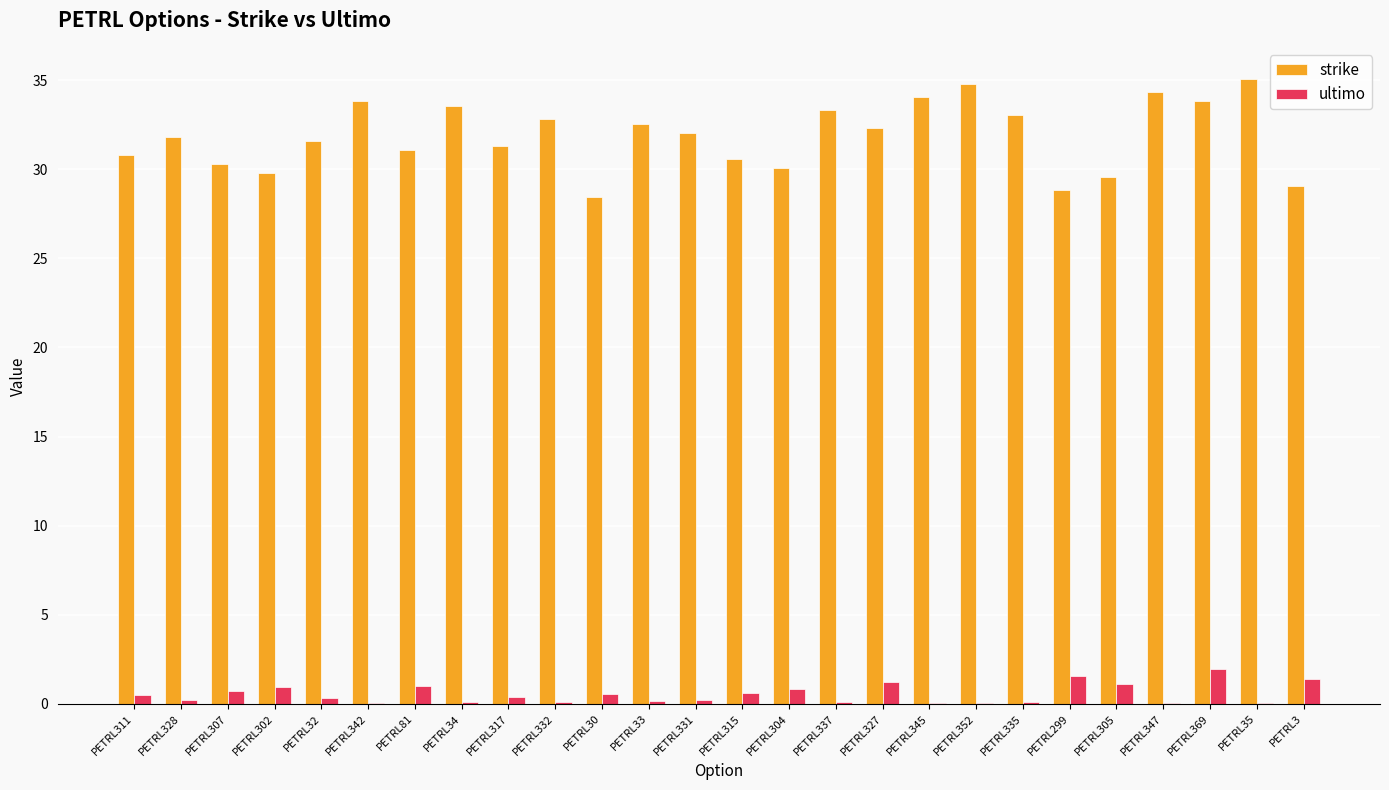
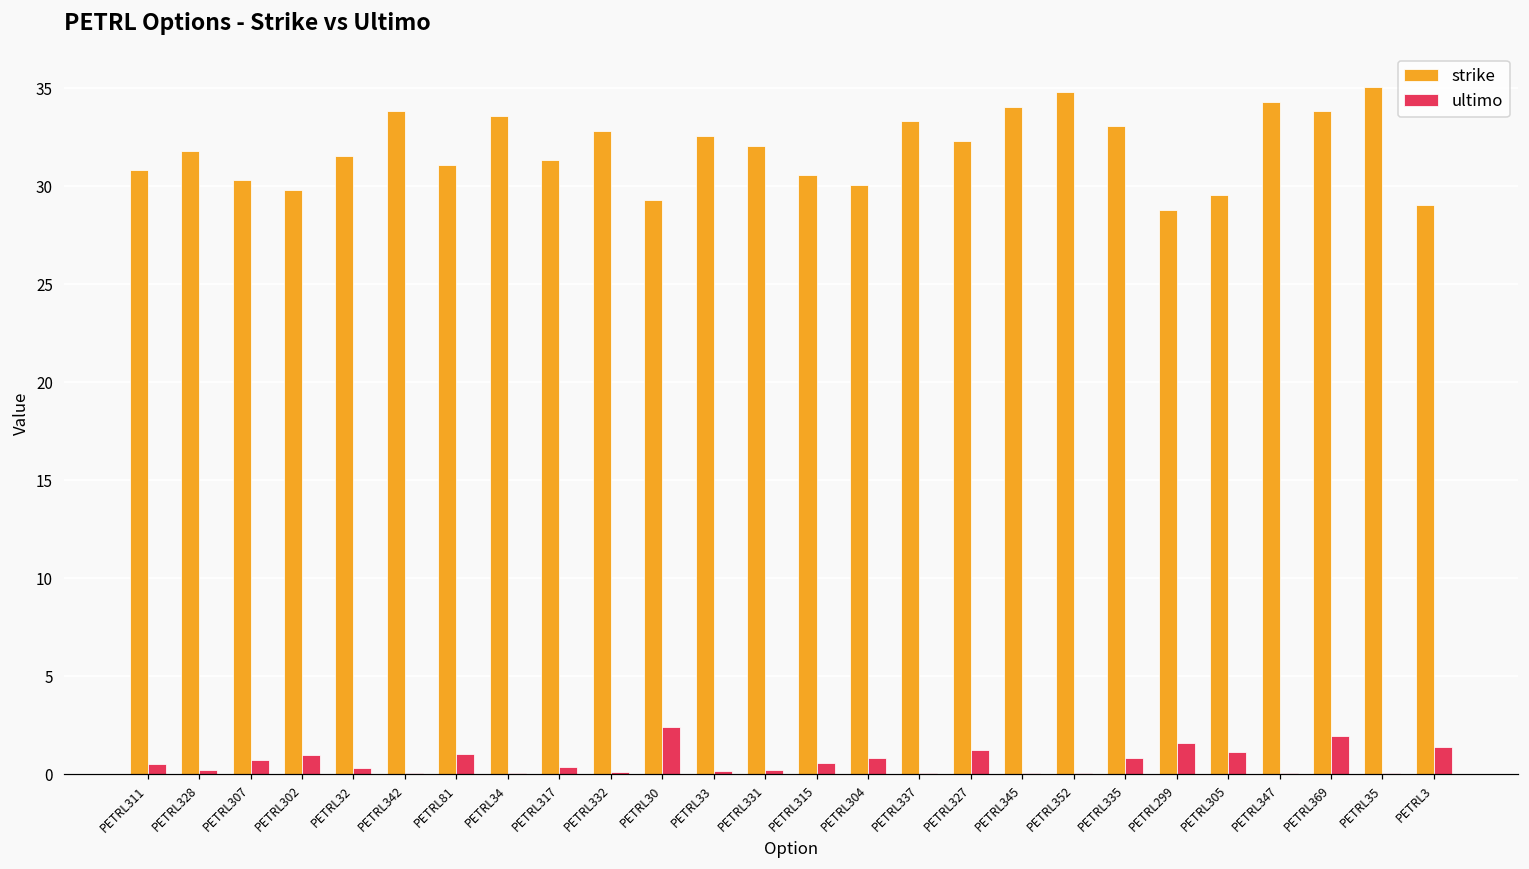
strike, PETRL30: 28.4 -> 29.3
ultimo, PETRL30: 0.6 -> 2.4
ultimo, PETRL335: 0.1 -> 0.9
